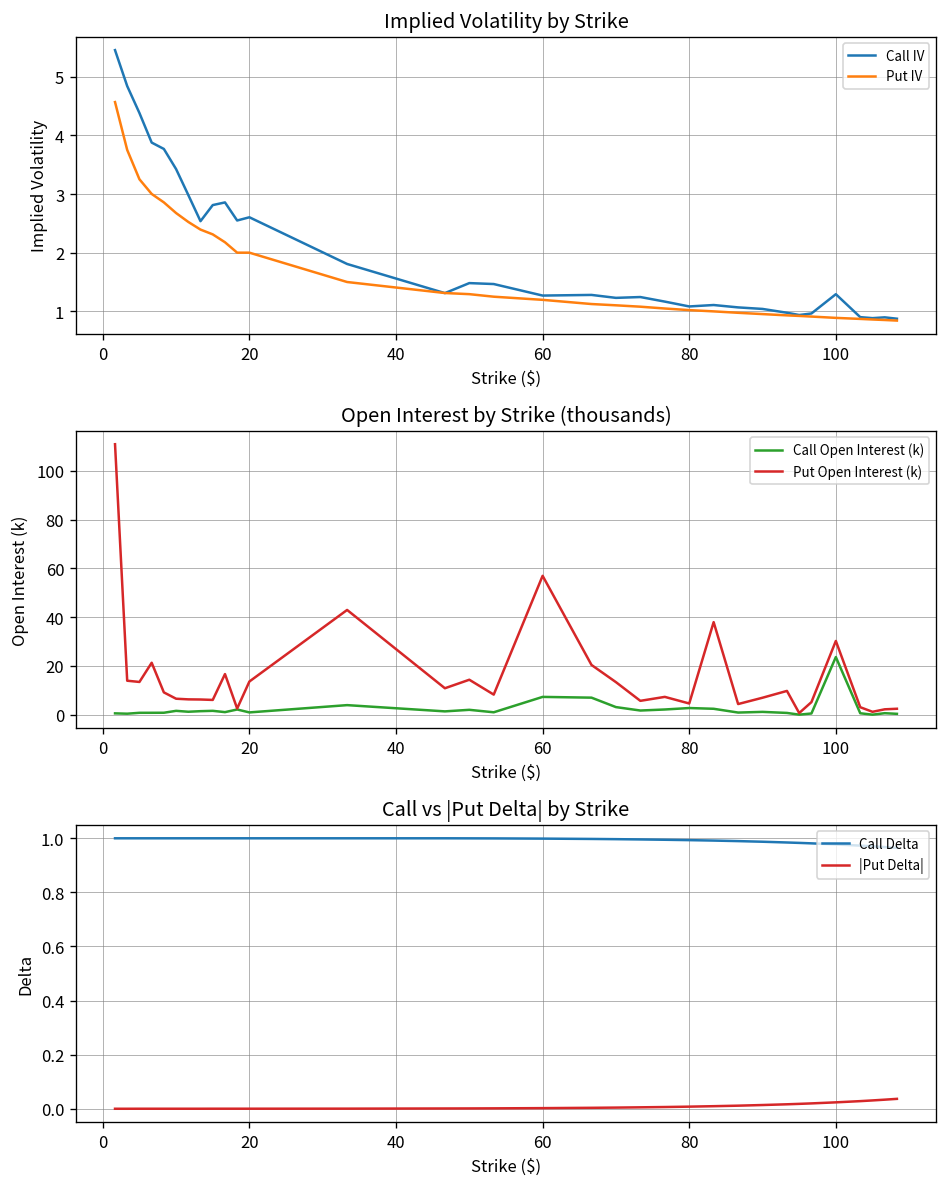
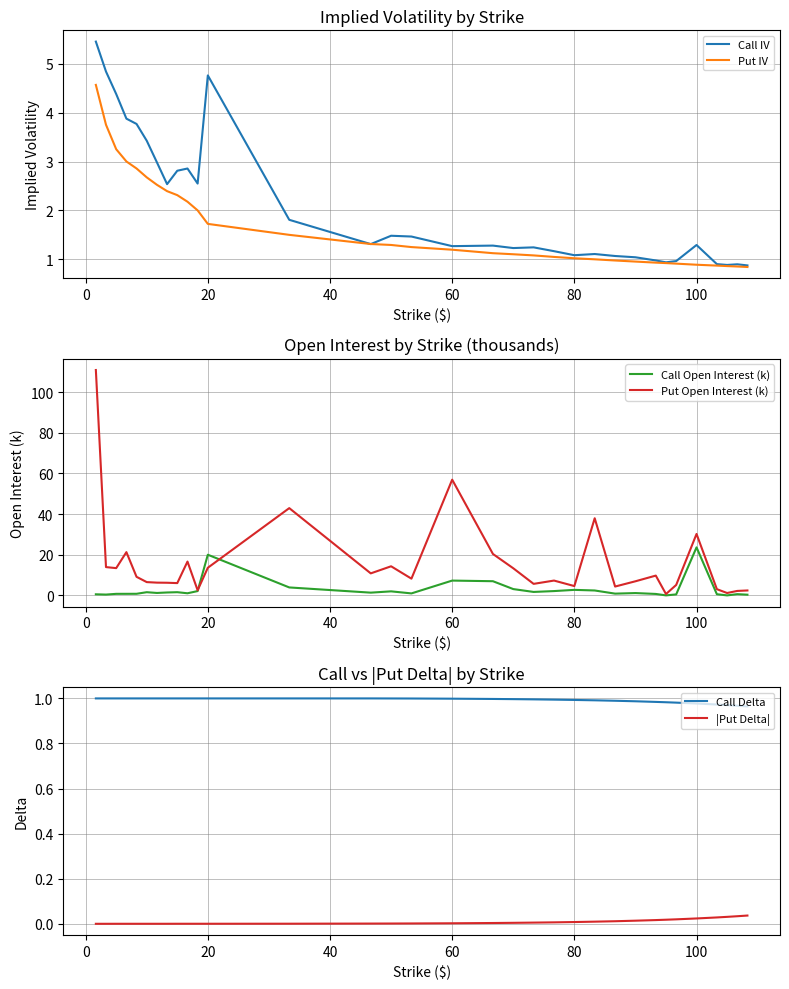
Implied Volatility by Strike, Call IV, 20: 2.6 -> 4.8
Implied Volatility by Strike, Put IV, 20: 2.0 -> 1.7
Open Interest by Strike (thousands), Call Open Interest (k), 20: 1 -> 20
